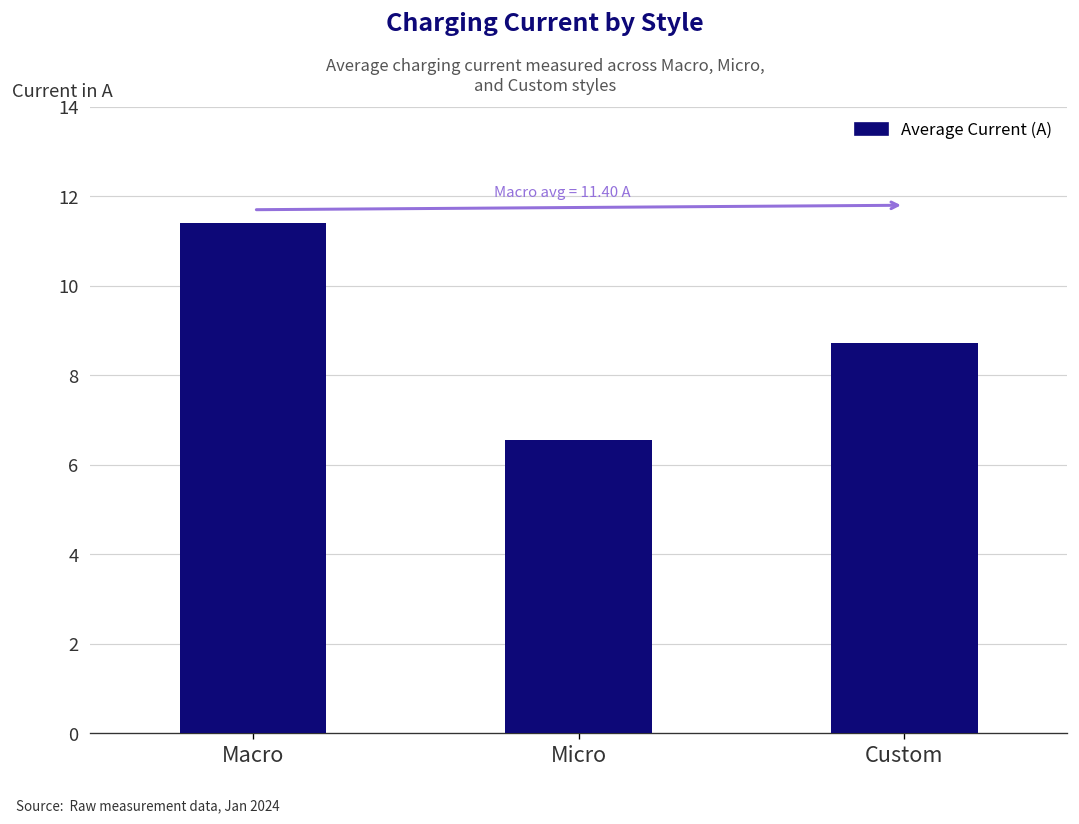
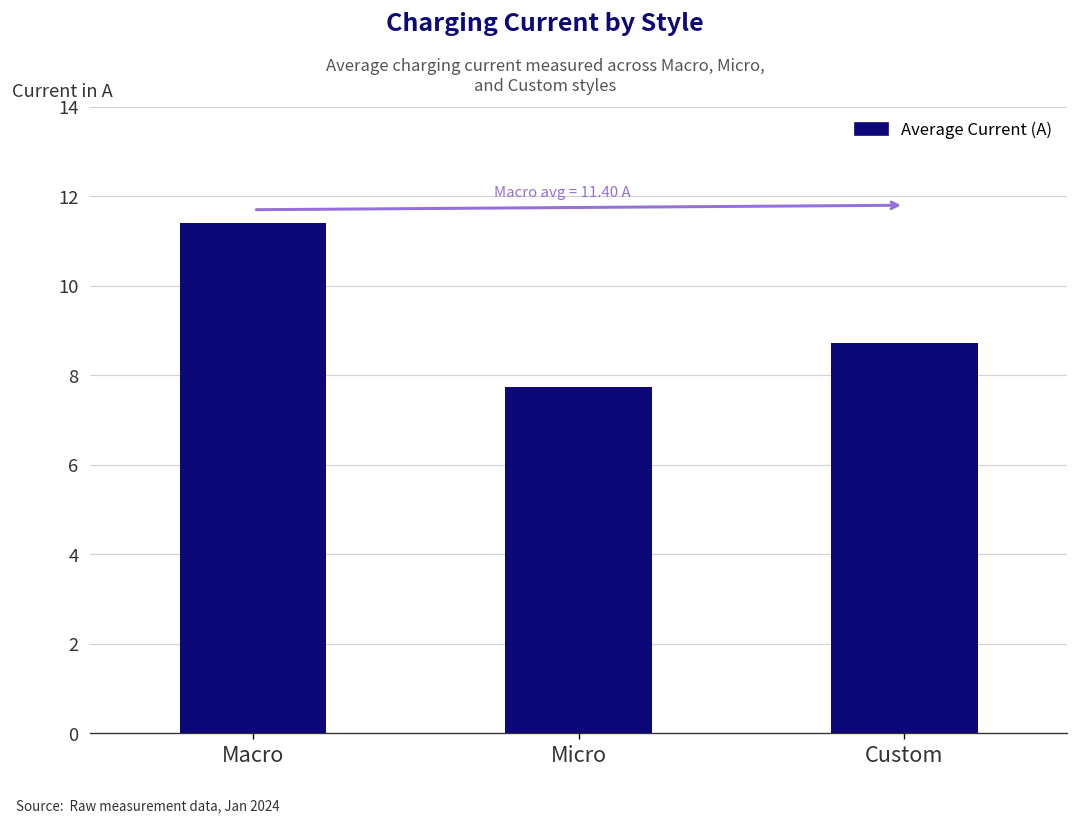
Micro: 6.6 -> 7.7
